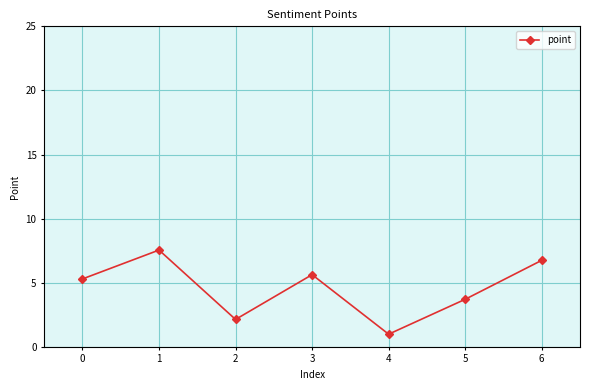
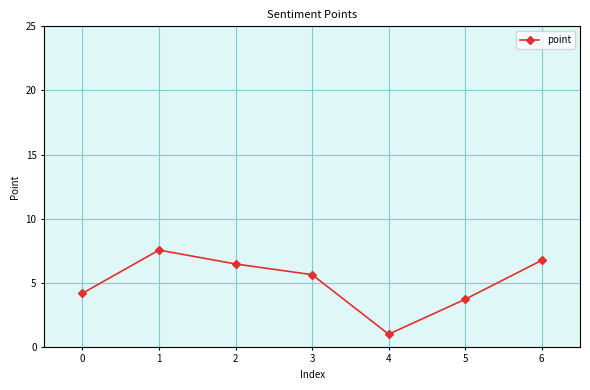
0: 5.3 -> 4.2
2: 2.1 -> 6.5
